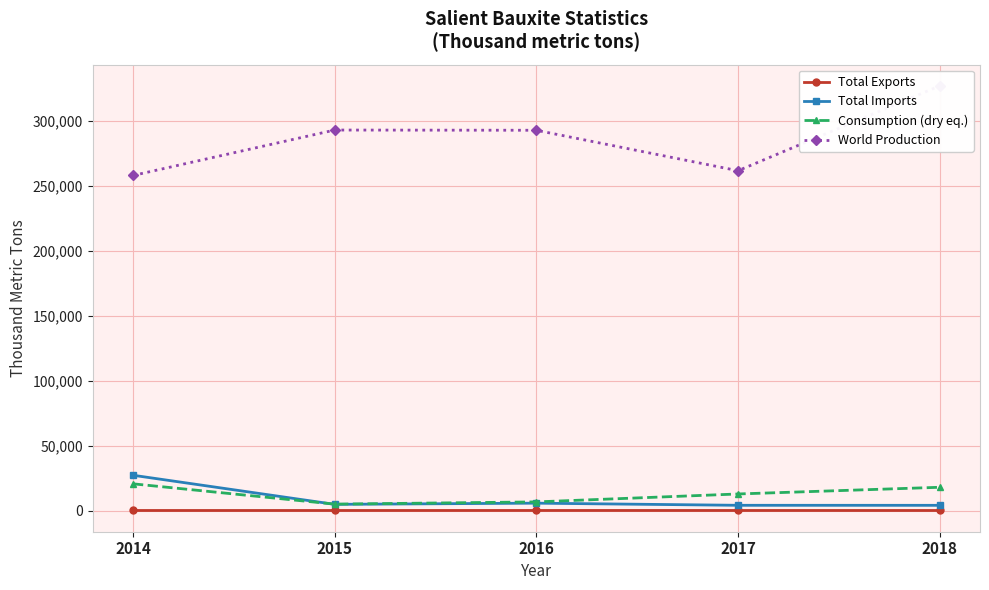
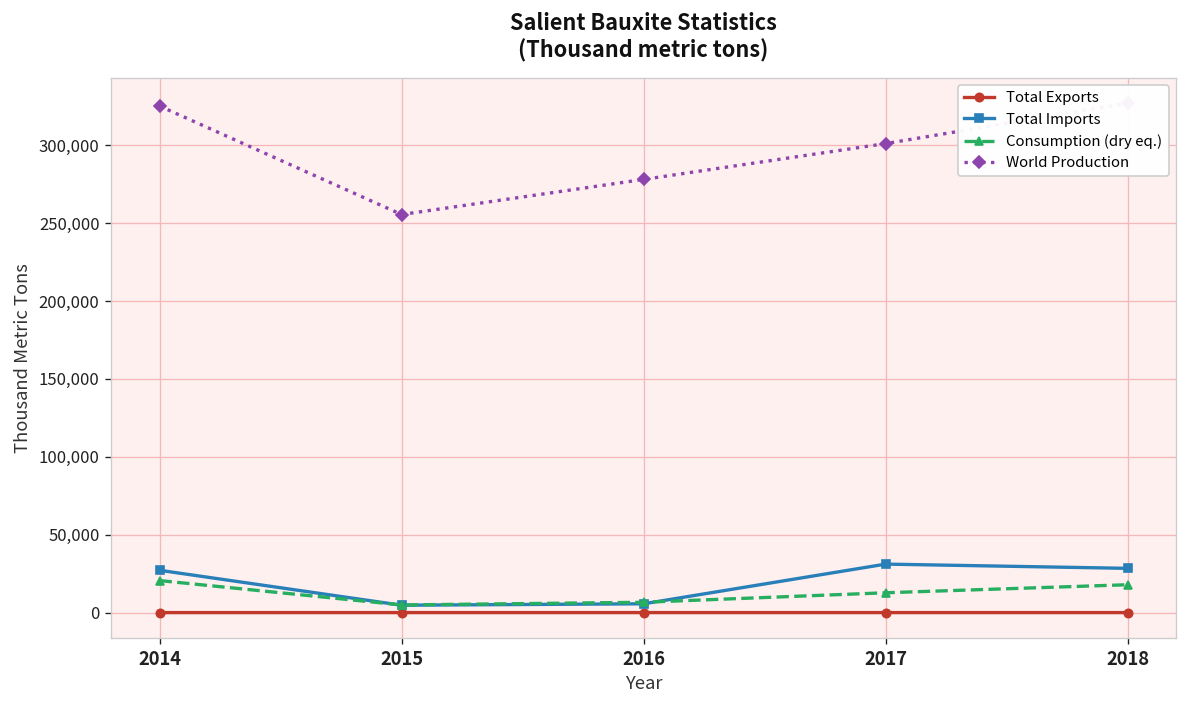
World Production, 2014: 258,000 -> 325,000
World Production, 2015: 293,000 -> 255,000
World Production, 2016: 293,000 -> 278,000
Total Imports, 2017: 4,000 -> 31,000
World Production, 2017: 262,000 -> 301,000
Total Imports, 2018: 4,000 -> 28,000
